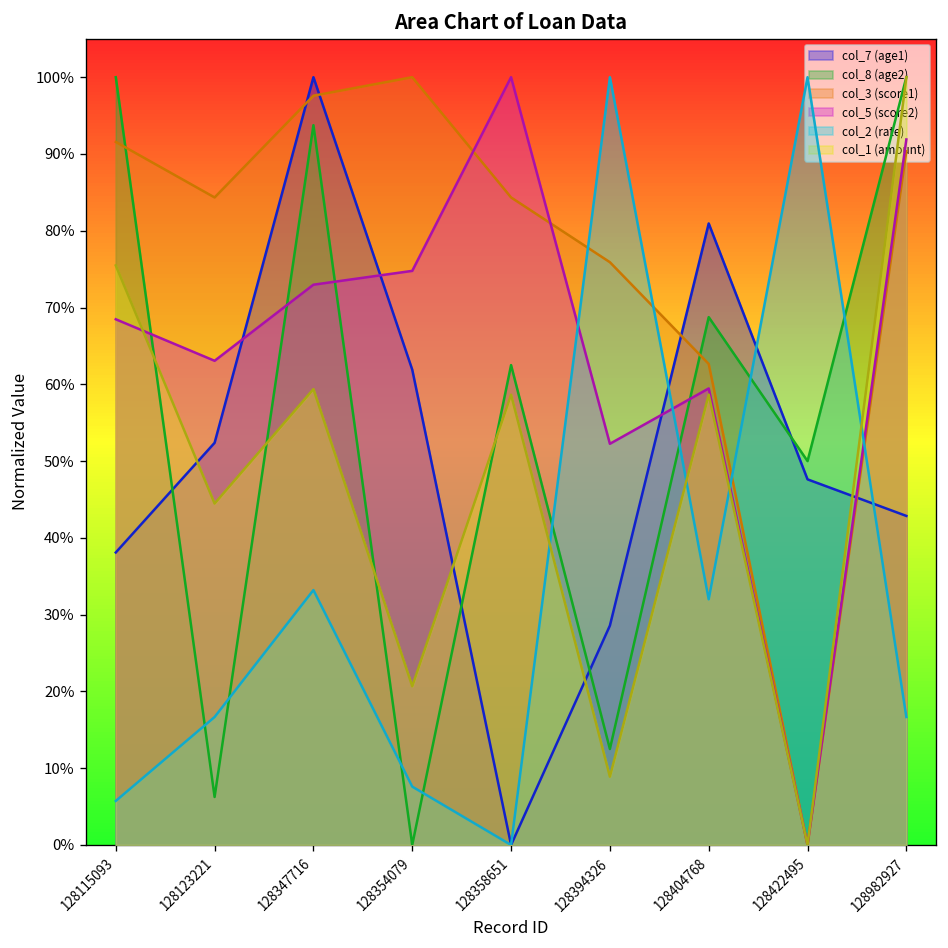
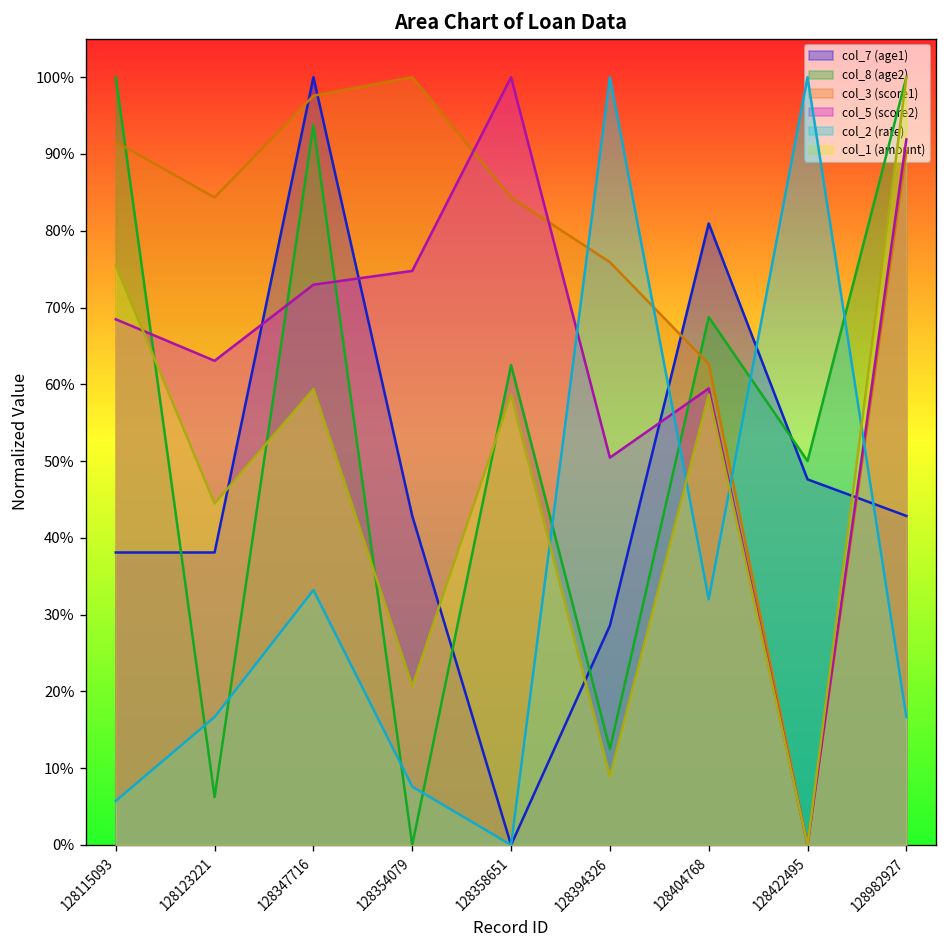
col_7 (age1), 128123221: 52% -> 38%
col_7 (age1), 128354079: 62% -> 43%
col_5 (score2), 128394326: 52% -> 50%
